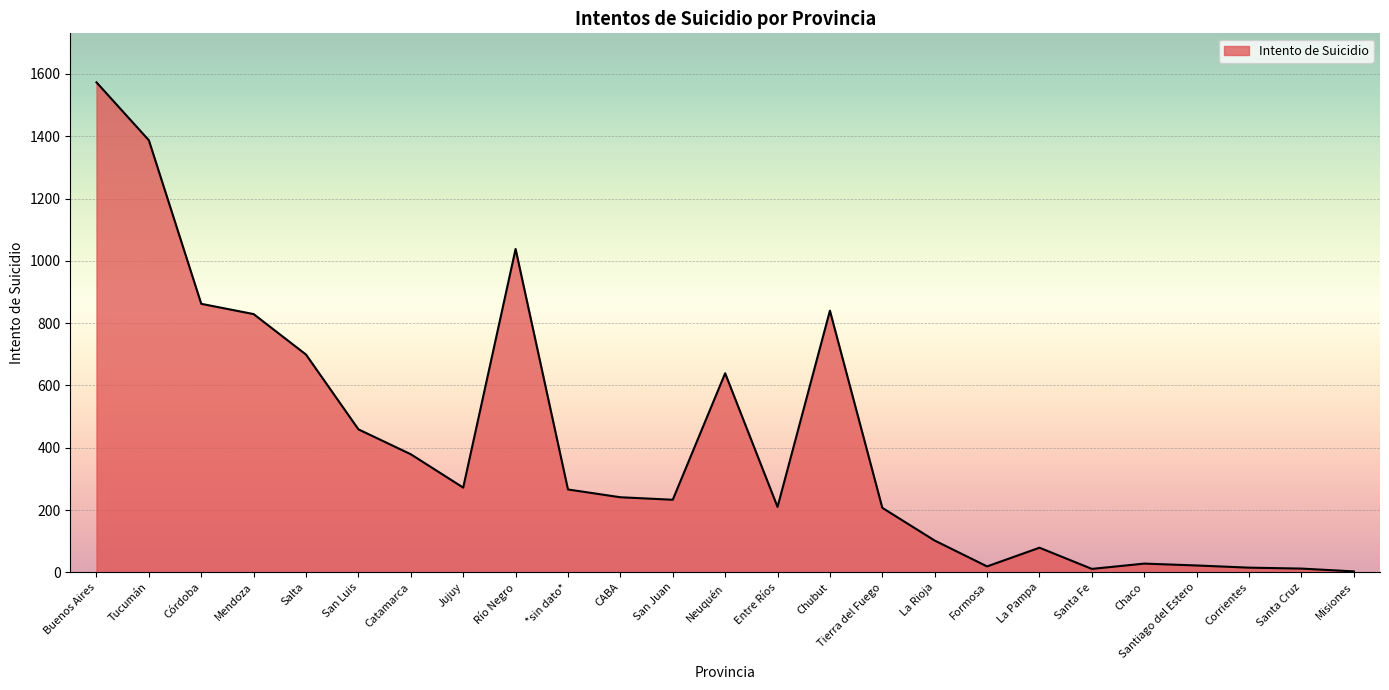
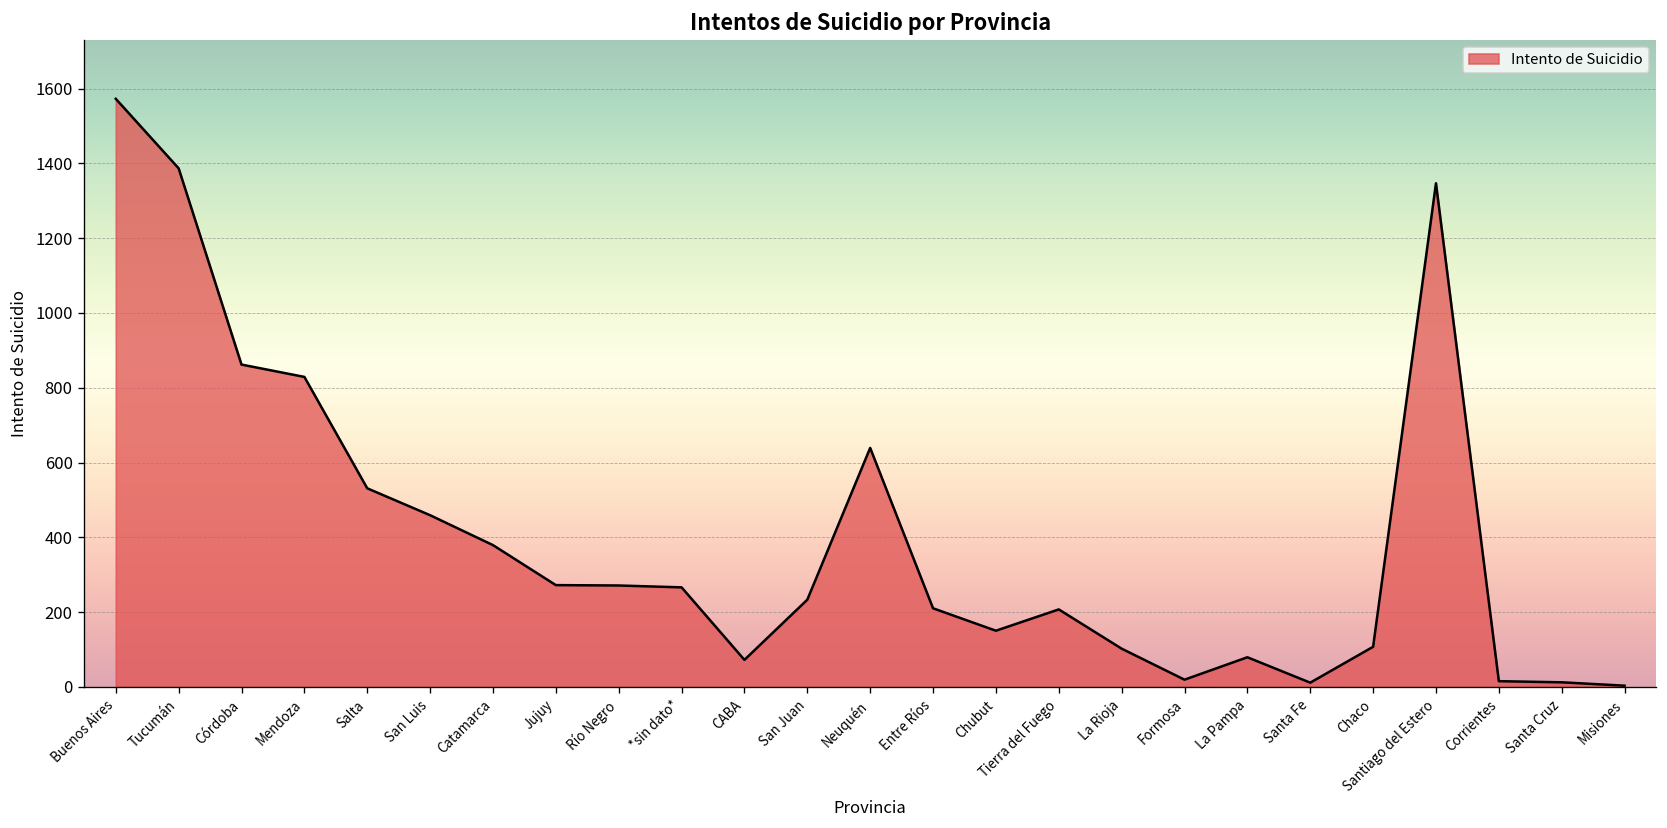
Salta: 700 -> 530
Río Negro: 1040 -> 270
CABA: 240 -> 70
Chubut: 840 -> 150
Chaco: 30 -> 110
Santiago del Estero: 20 -> 1350
